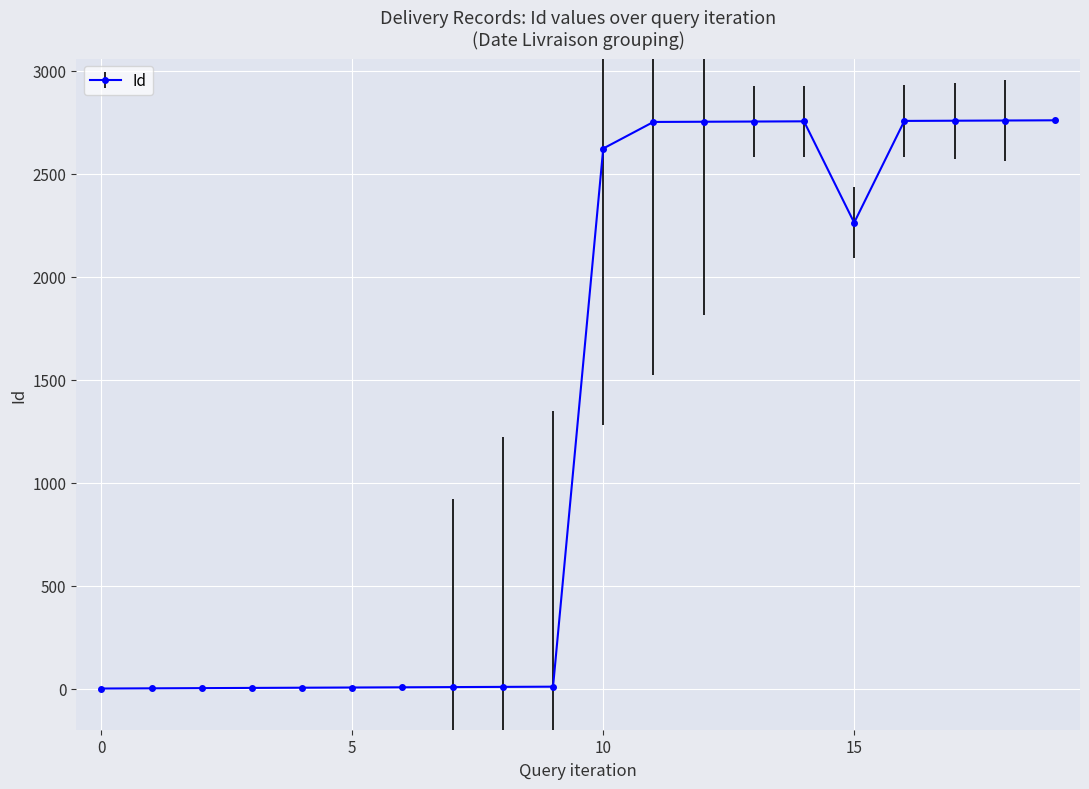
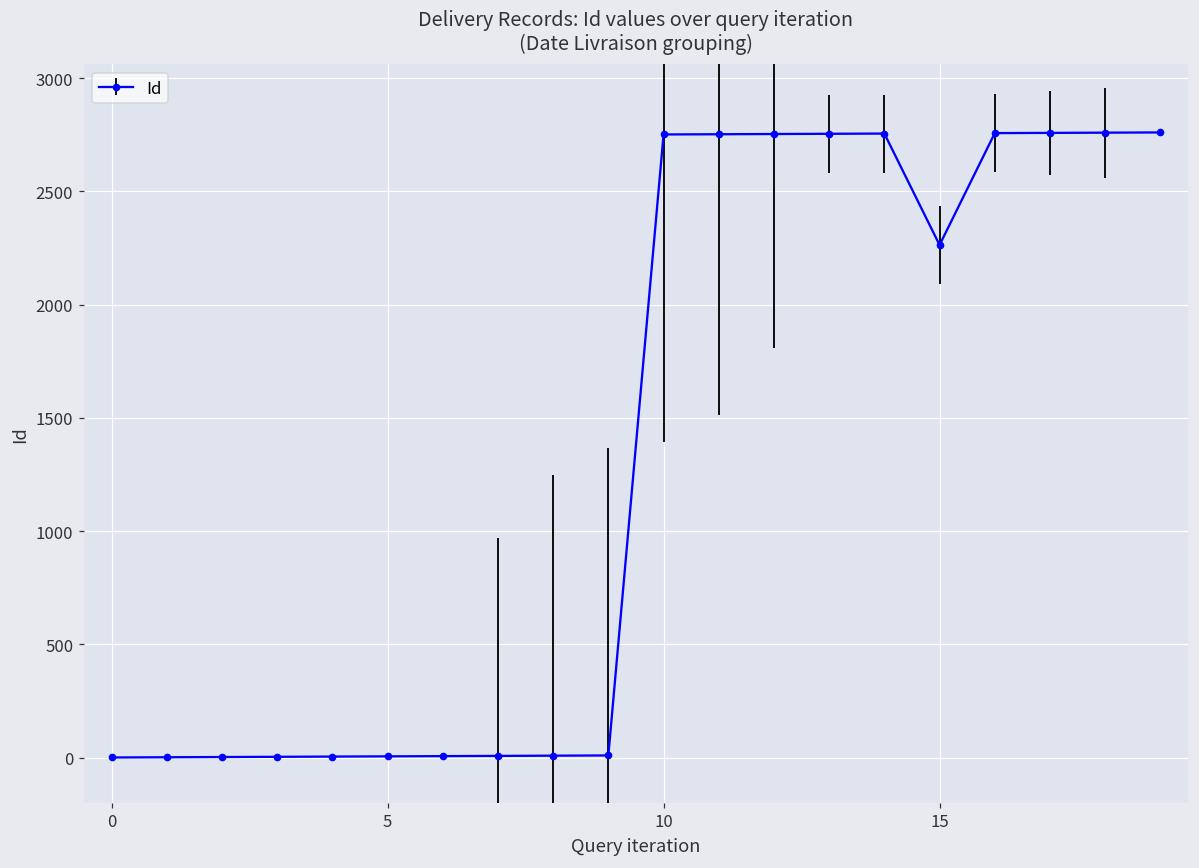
10: 2620 -> 2750
